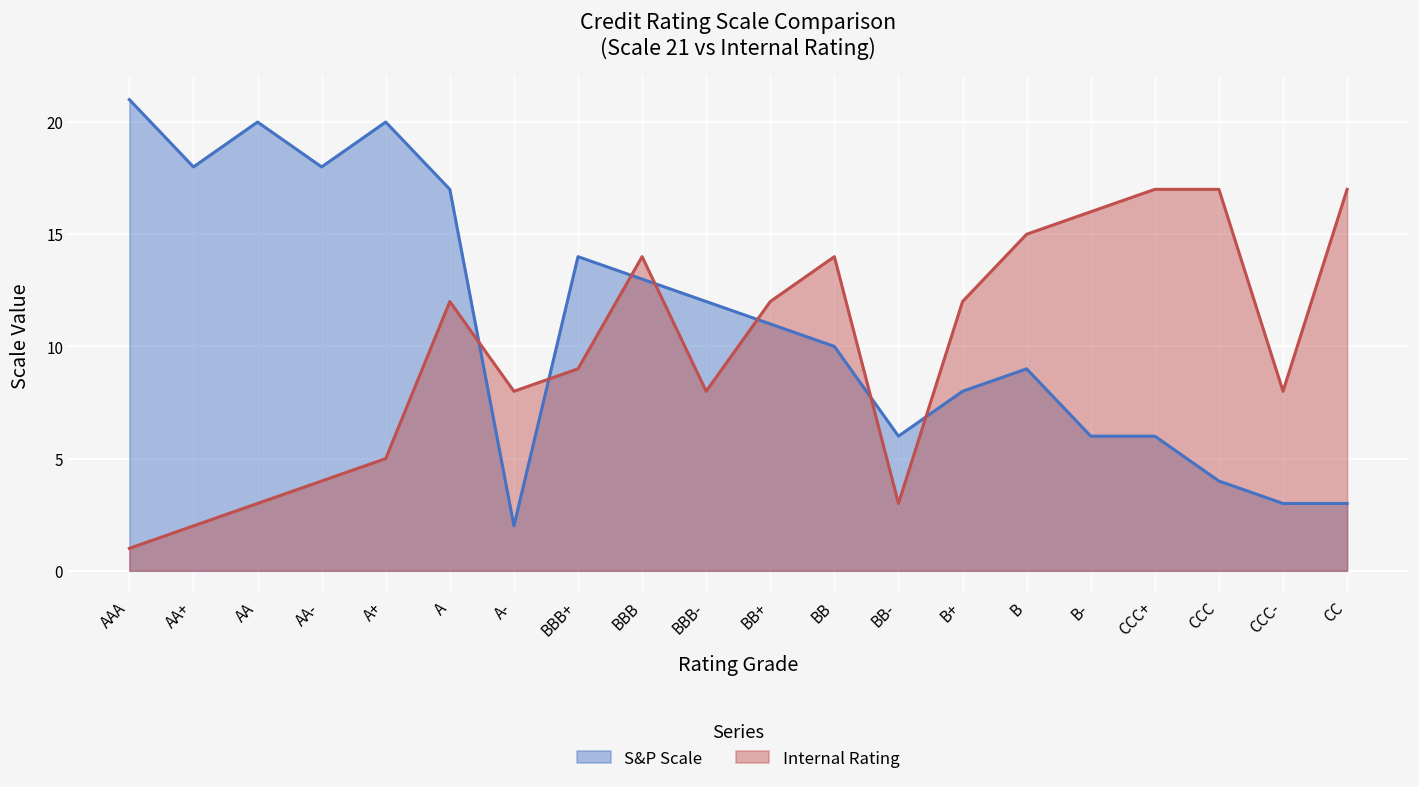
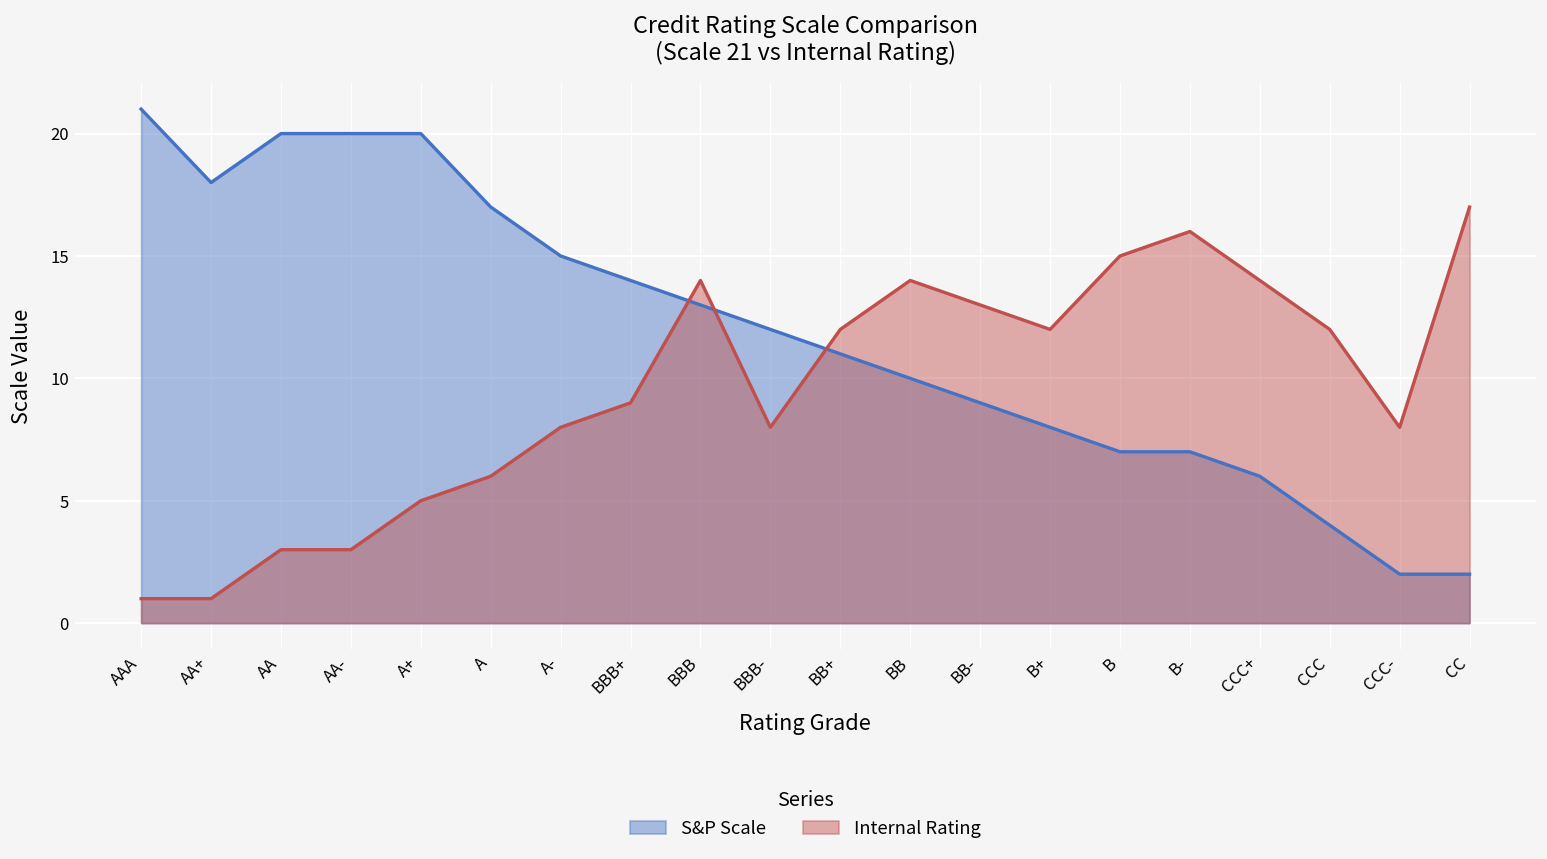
Internal Rating, AA+: 2 -> 1
S&P Scale, AA-: 18 -> 20
Internal Rating, AA-: 4 -> 3
Internal Rating, A: 12 -> 6
S&P Scale, A-: 2 -> 15
S&P Scale, BB-: 6 -> 9
Internal Rating, BB-: 3 -> 13
S&P Scale, B: 9 -> 7
S&P Scale, B-: 6 -> 7
Internal Rating, CCC+: 17 -> 14
Internal Rating, CCC: 17 -> 12
S&P Scale, CCC-: 3 -> 2
S&P Scale, CC: 3 -> 2
